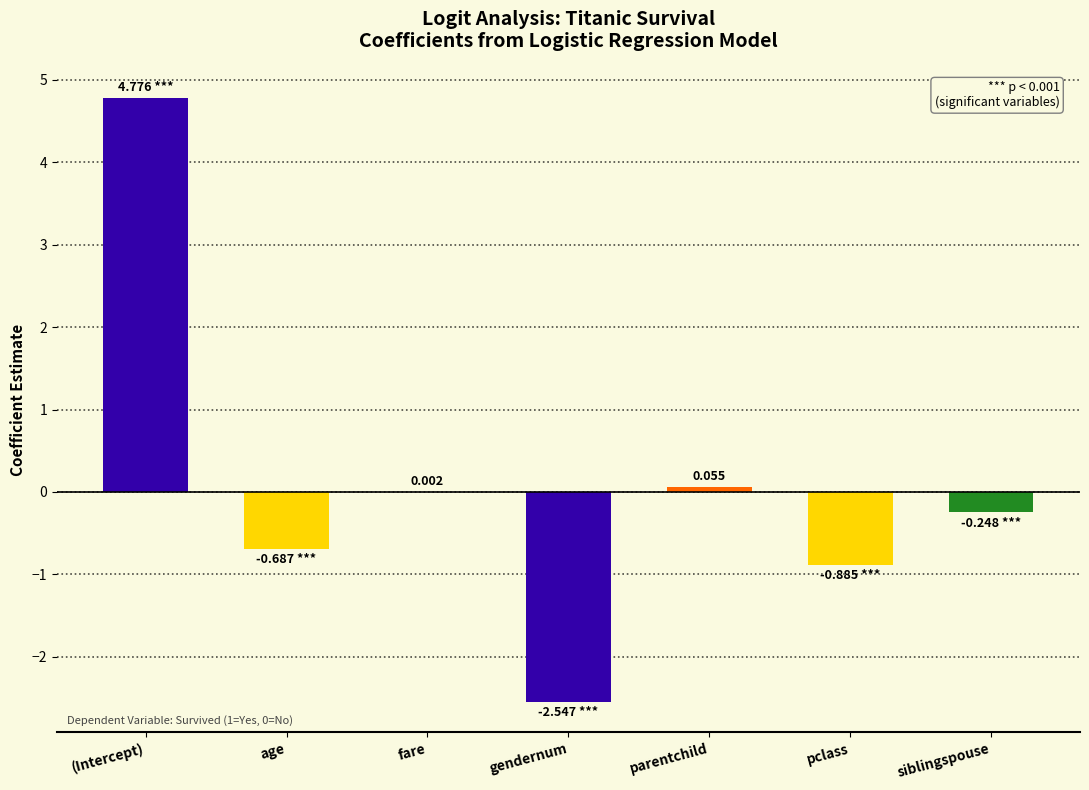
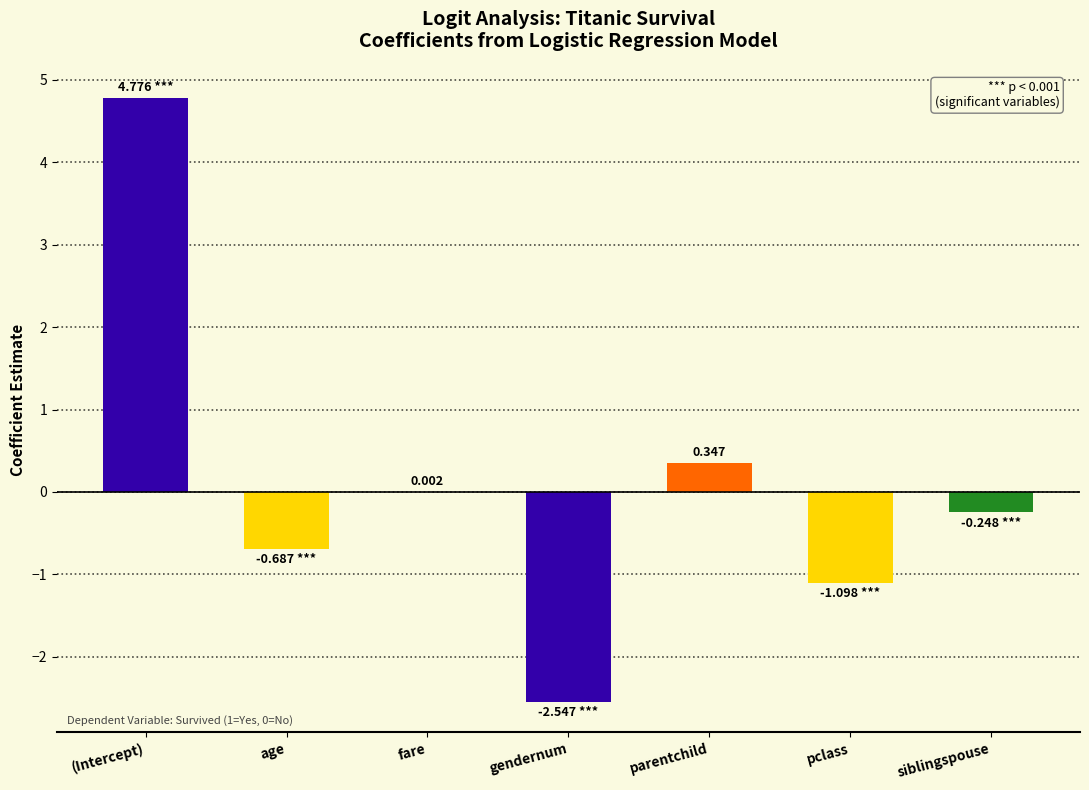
parentchild: 0.055 -> 0.347
pclass: -0.885 -> -1.098
